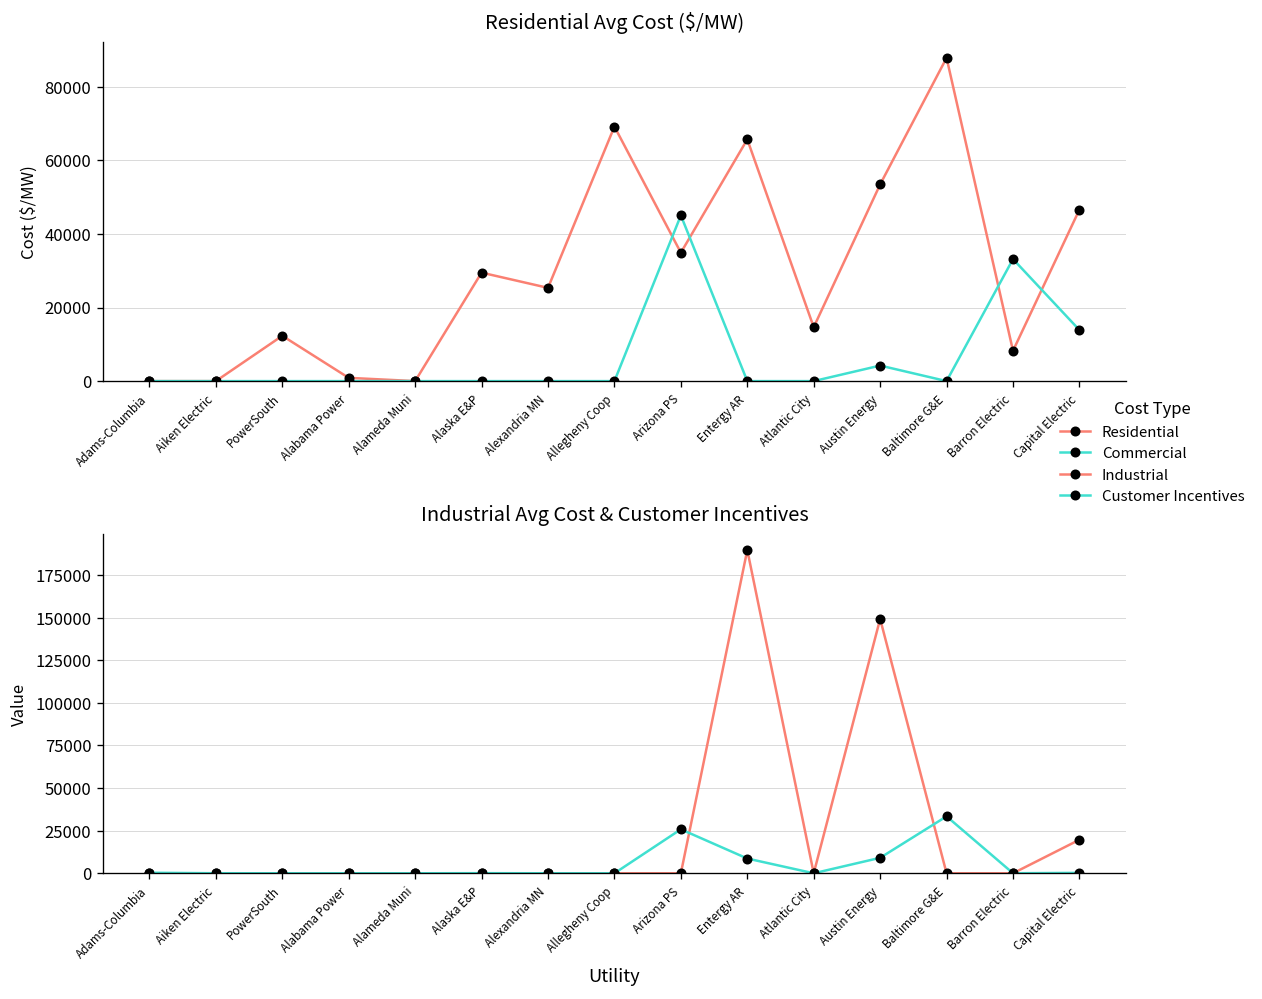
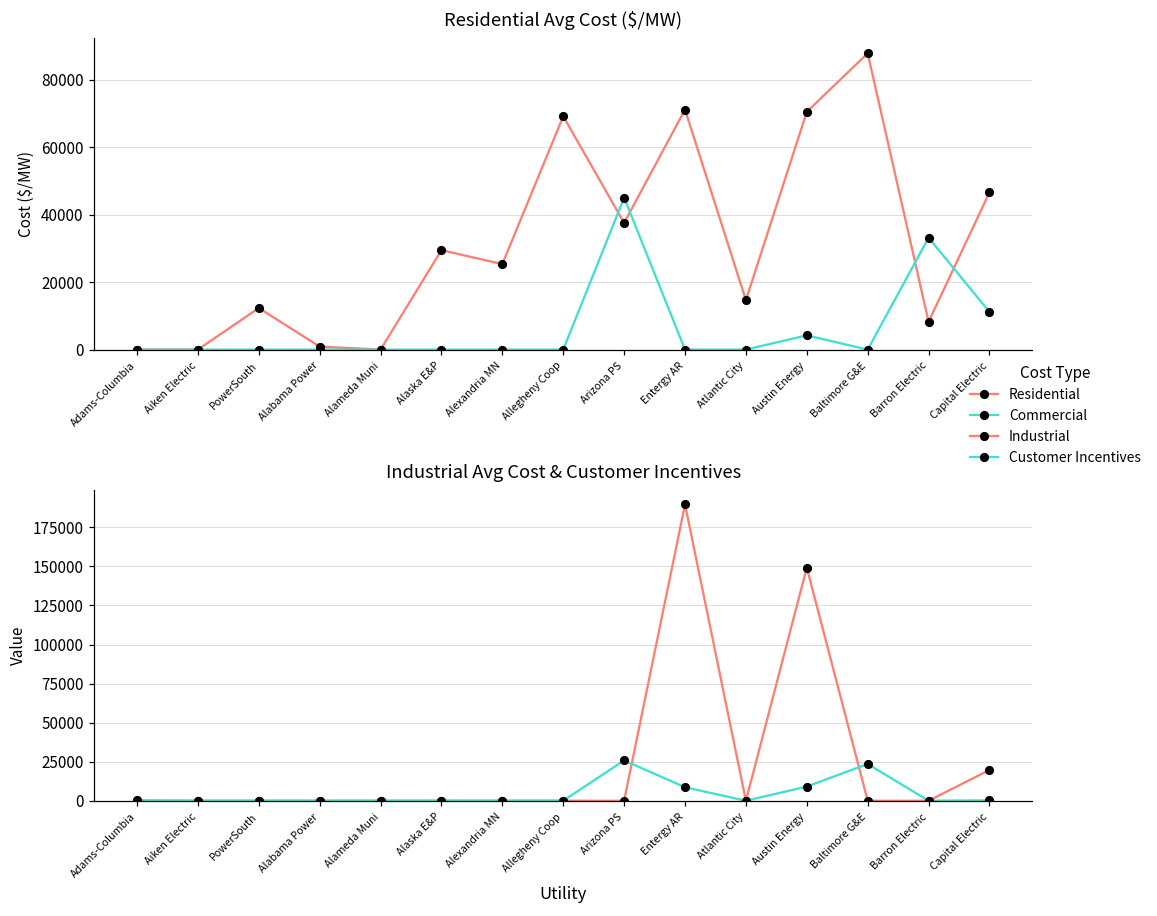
Residential Avg Cost ($/MW), Residential, Arizona PS: 35000 -> 38000
Residential Avg Cost ($/MW), Residential, Entergy AR: 66000 -> 71000
Residential Avg Cost ($/MW), Residential, Austin Energy: 53000 -> 70000
Residential Avg Cost ($/MW), Commercial, Capital Electric: 14000 -> 11000
Industrial Avg Cost & Customer Incentives, Customer Incentives, Baltimore G&E: 33000 -> 24000
